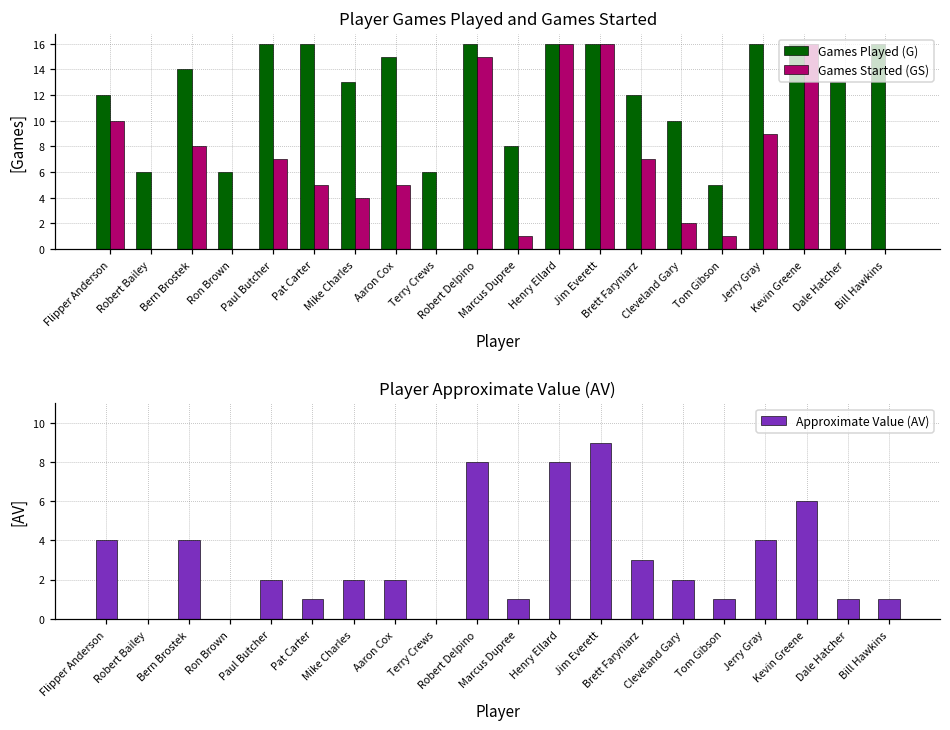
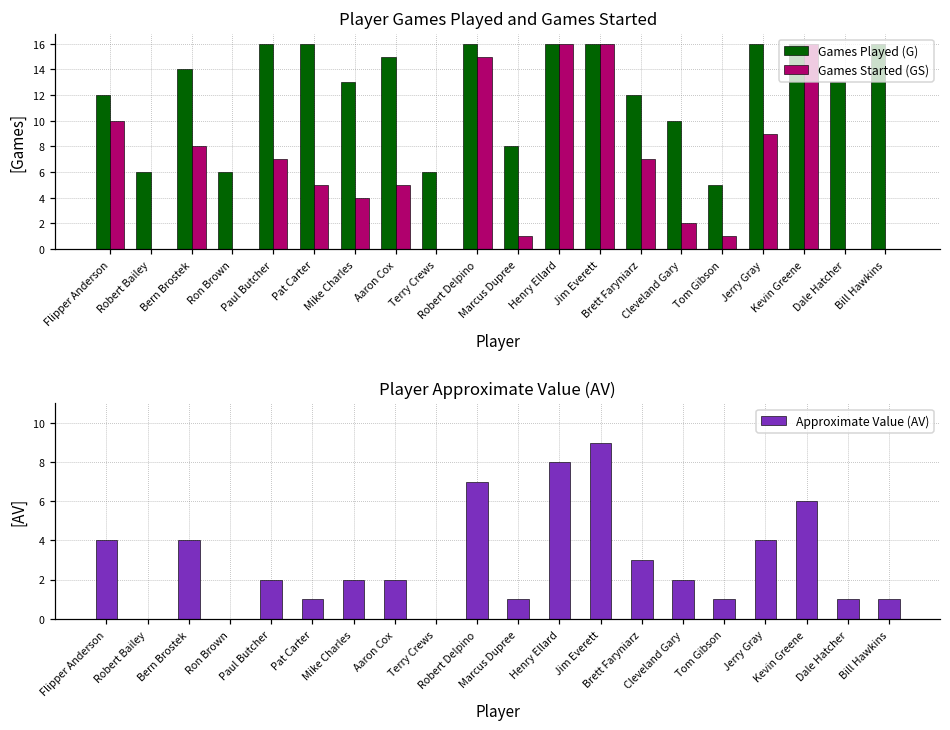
Player Approximate Value (AV), Robert Delpino: 8 -> 7
